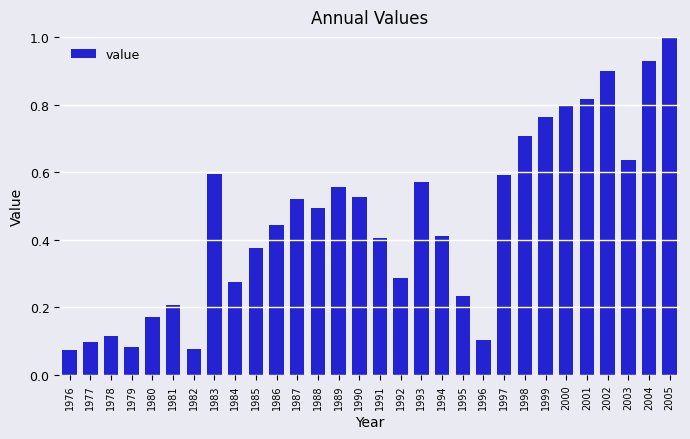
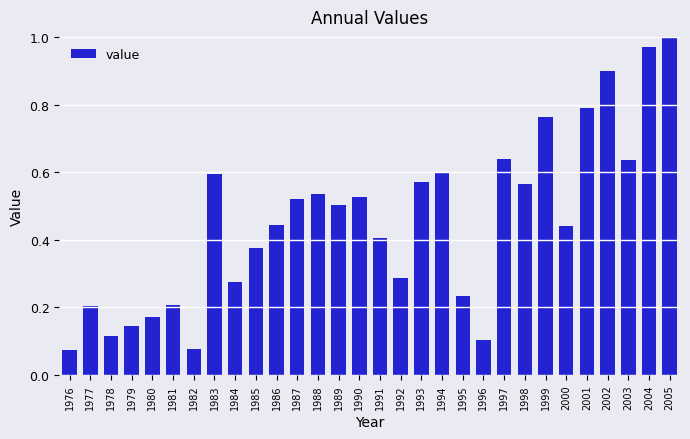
1977: 0.10 -> 0.20
1979: 0.08 -> 0.14
1988: 0.50 -> 0.53
1989: 0.55 -> 0.50
1994: 0.41 -> 0.60
1997: 0.59 -> 0.64
1998: 0.71 -> 0.56
2000: 0.80 -> 0.44
2001: 0.82 -> 0.79
2004: 0.93 -> 0.97
